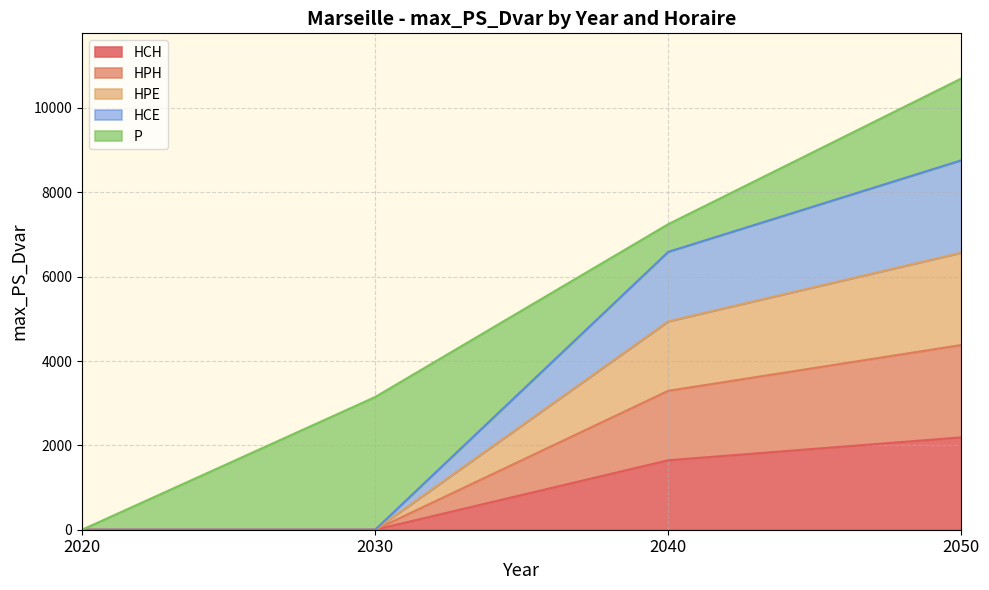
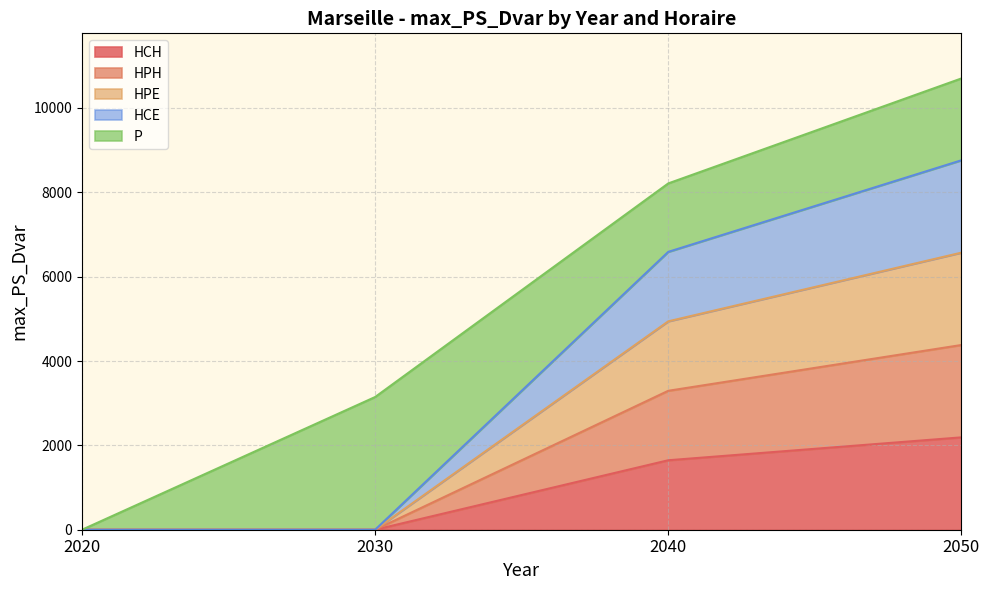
P, 2040: 700 -> 1600
